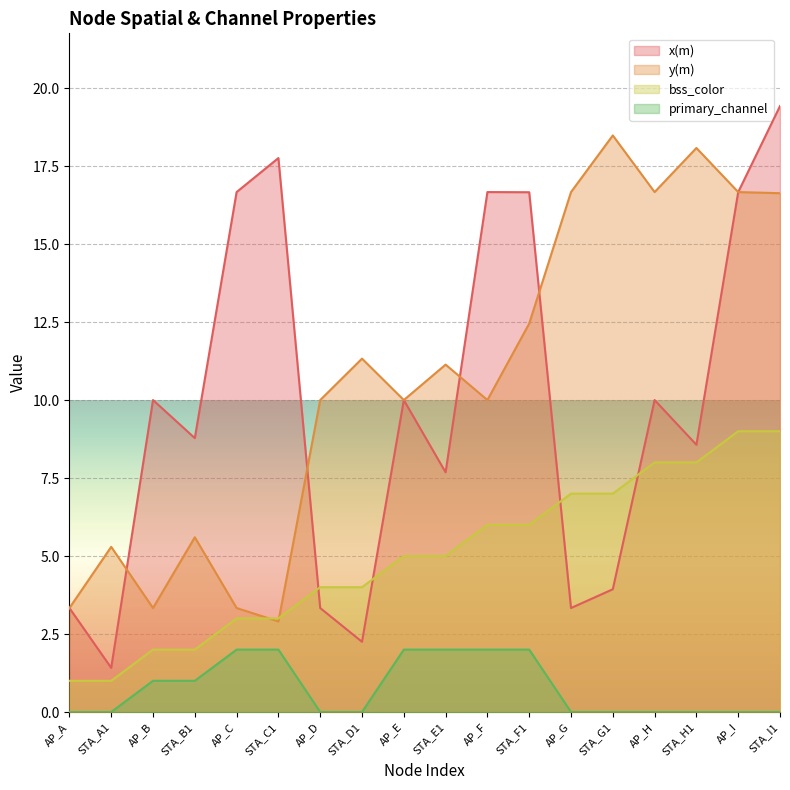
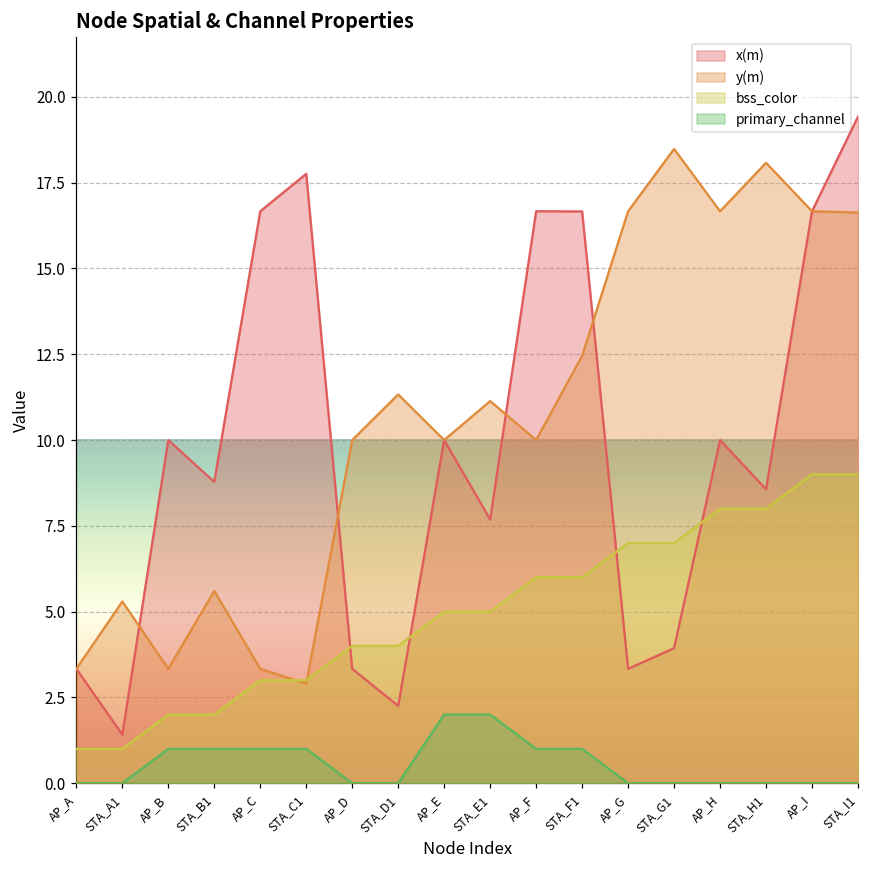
primary_channel, AP_C: 2 -> 1
primary_channel, STA_C1: 2 -> 1
primary_channel, AP_F: 2 -> 1
primary_channel, STA_F1: 2 -> 1
